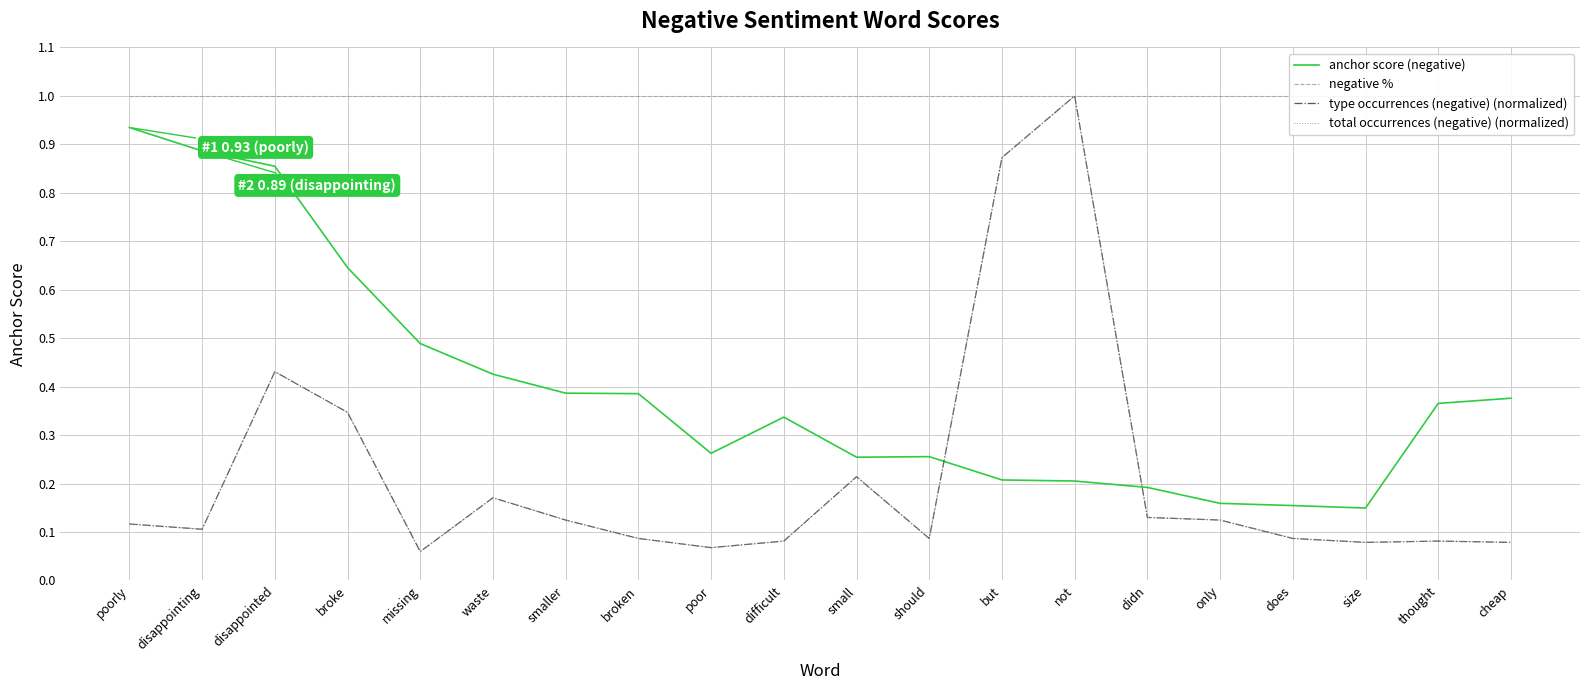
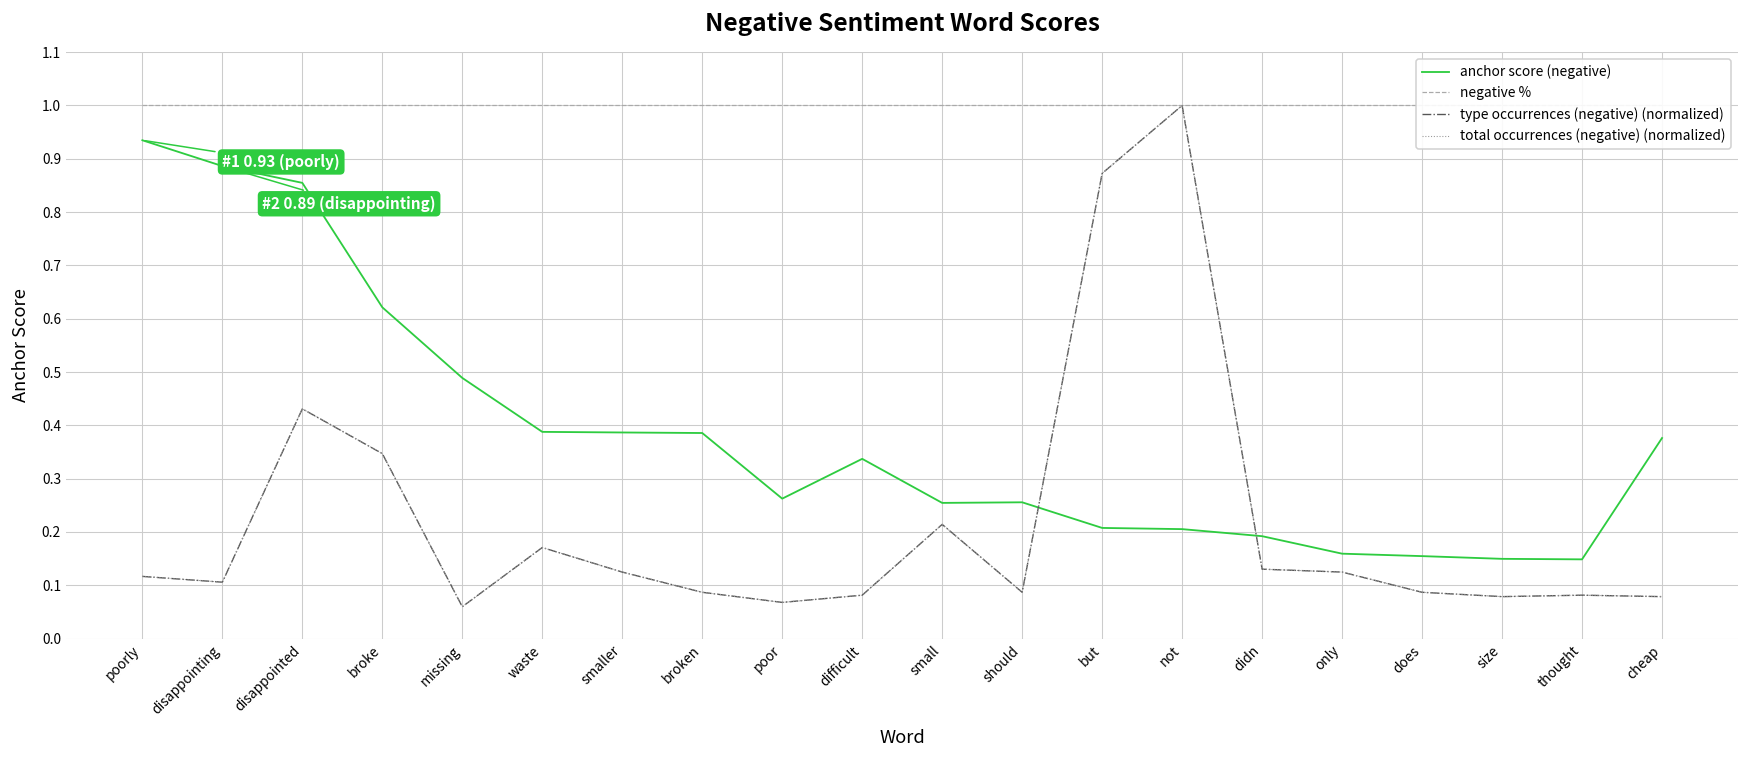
anchor score (negative), broke: 0.65 -> 0.62
anchor score (negative), waste: 0.43 -> 0.39
anchor score (negative), thought: 0.37 -> 0.15
